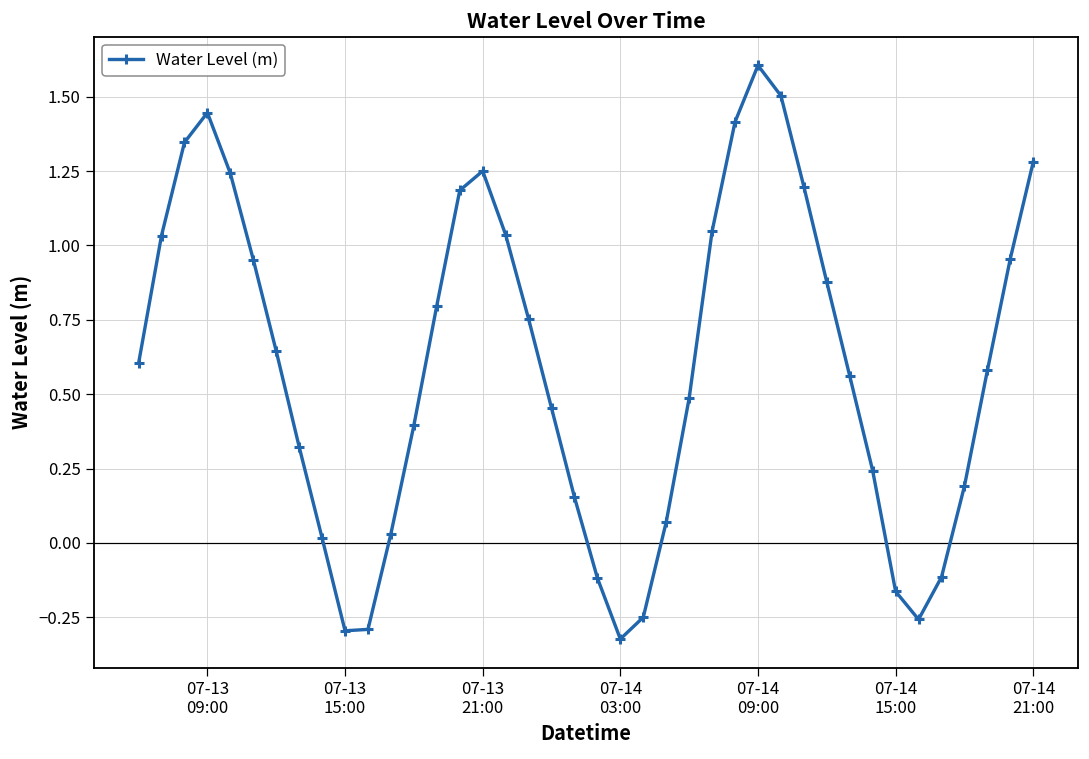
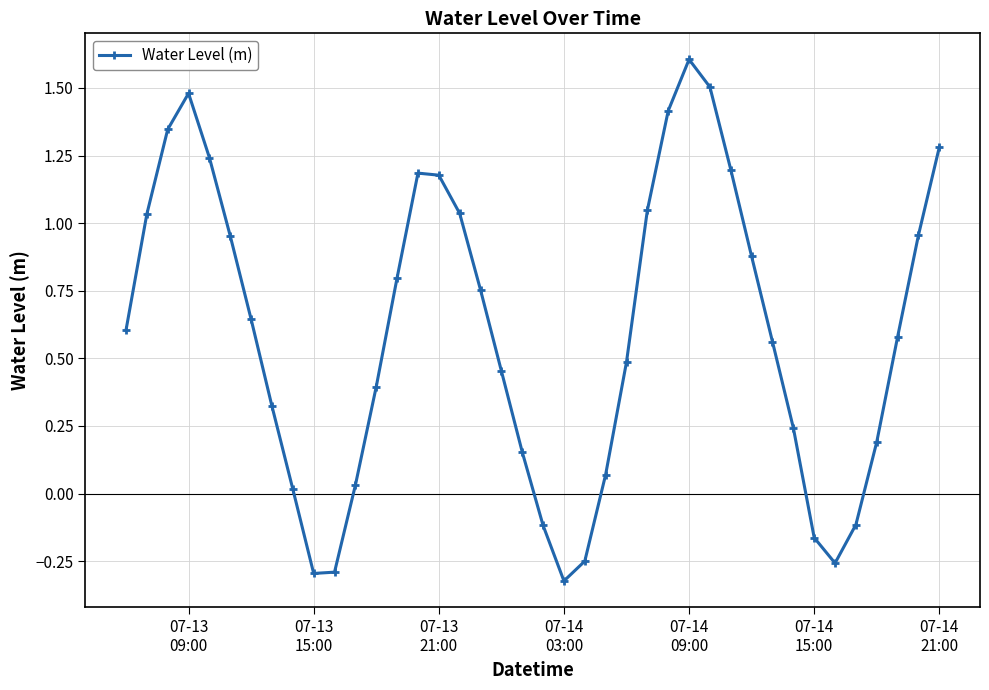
07-13 09:00: 1.45 -> 1.48
07-13 21:00: 1.25 -> 1.18
